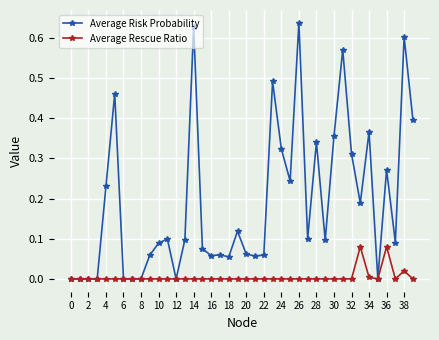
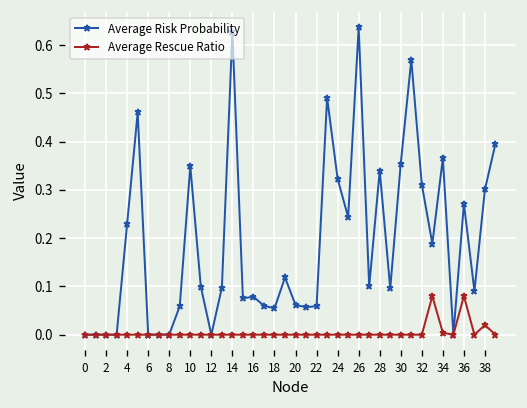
Average Risk Probability, 10: 0.09 -> 0.35
Average Risk Probability, 16: 0.06 -> 0.08
Average Risk Probability, 38: 0.60 -> 0.30
